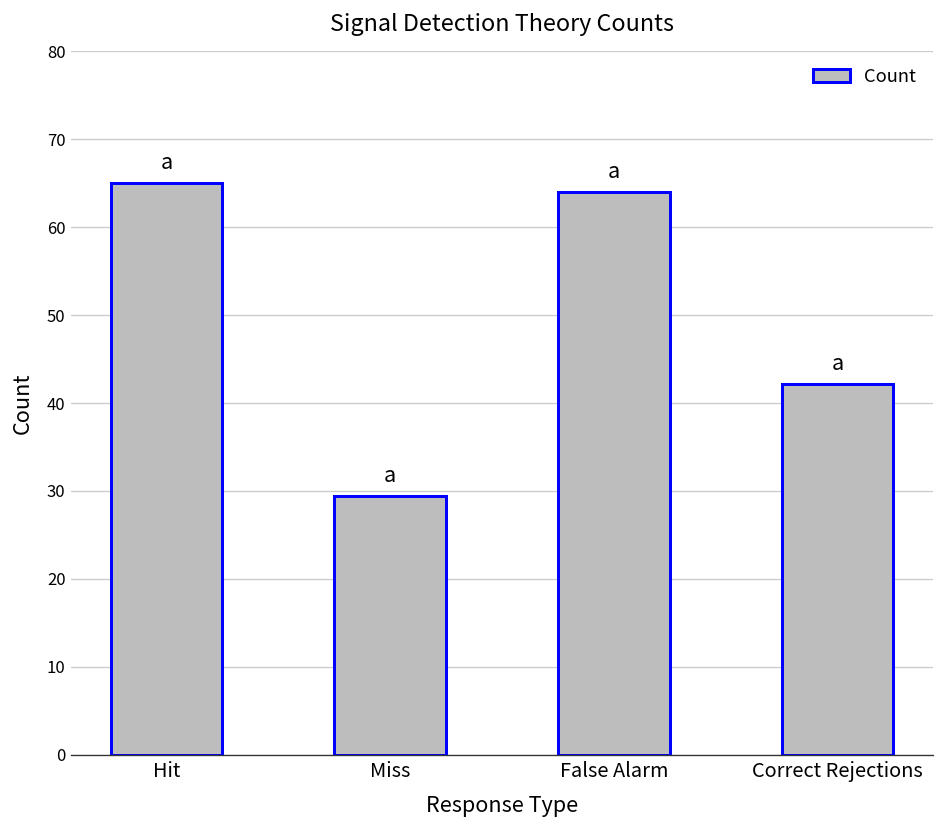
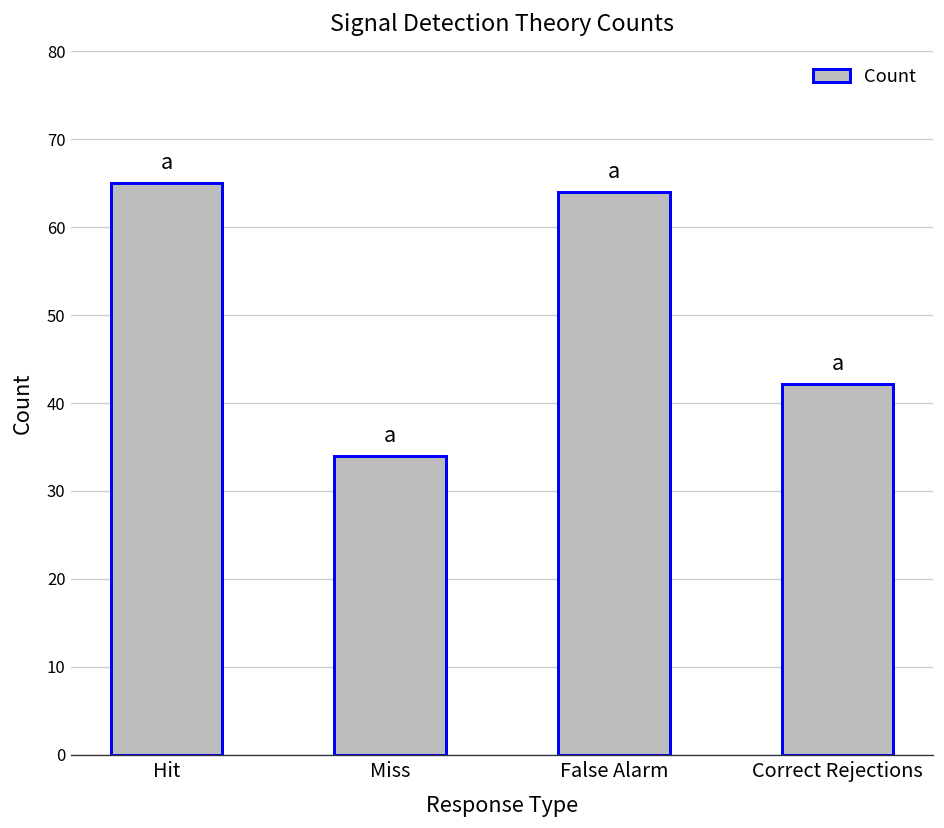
Miss: 29 -> 34
